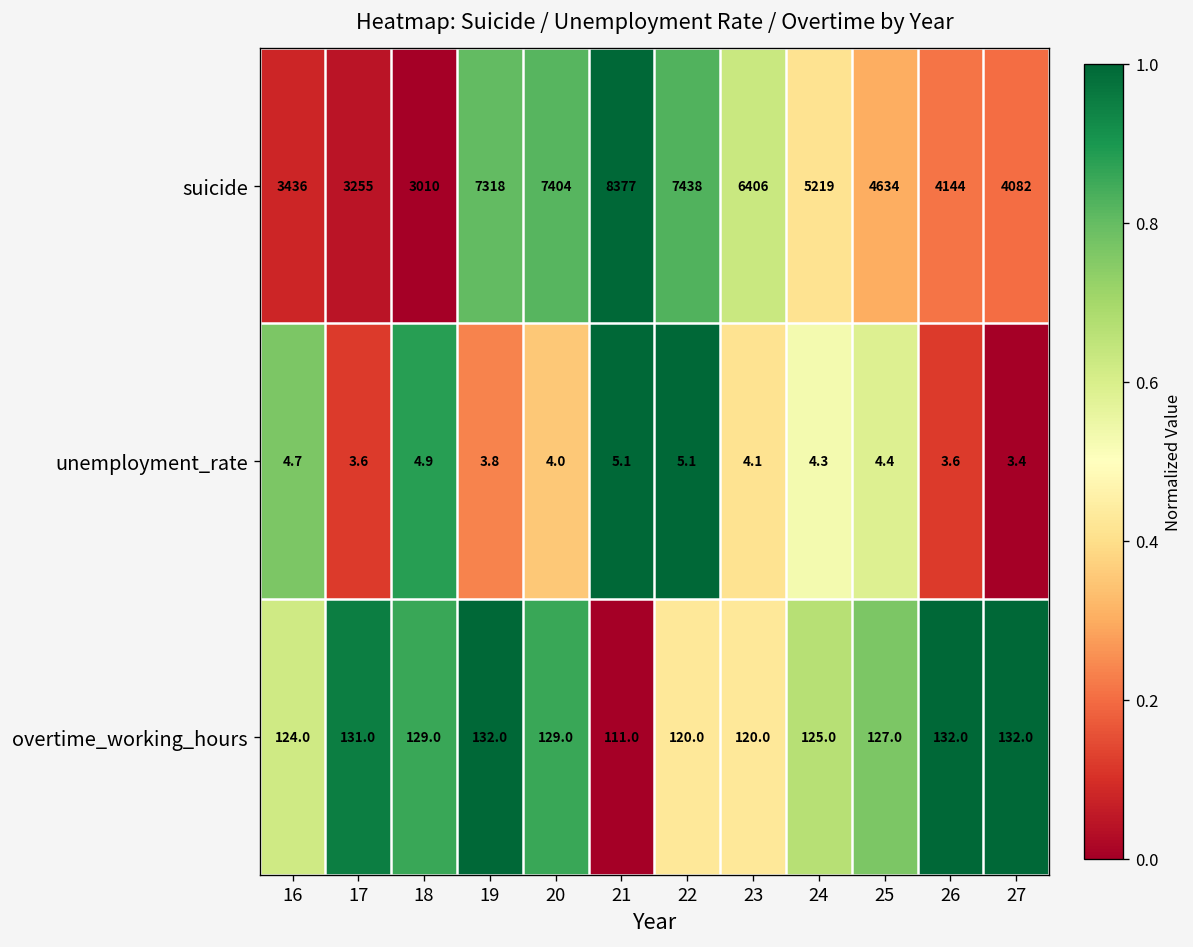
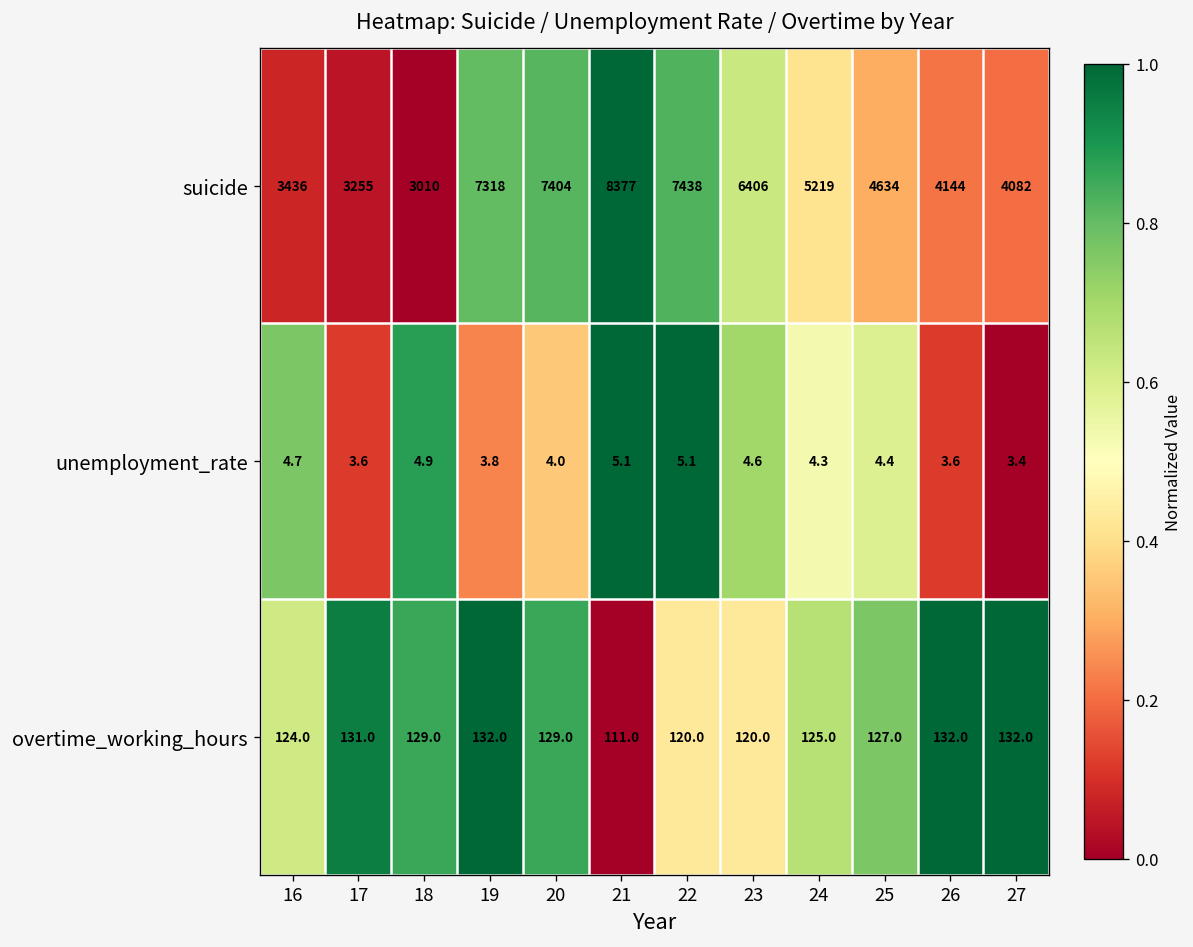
unemployment_rate, 23: 4.1 -> 4.6
